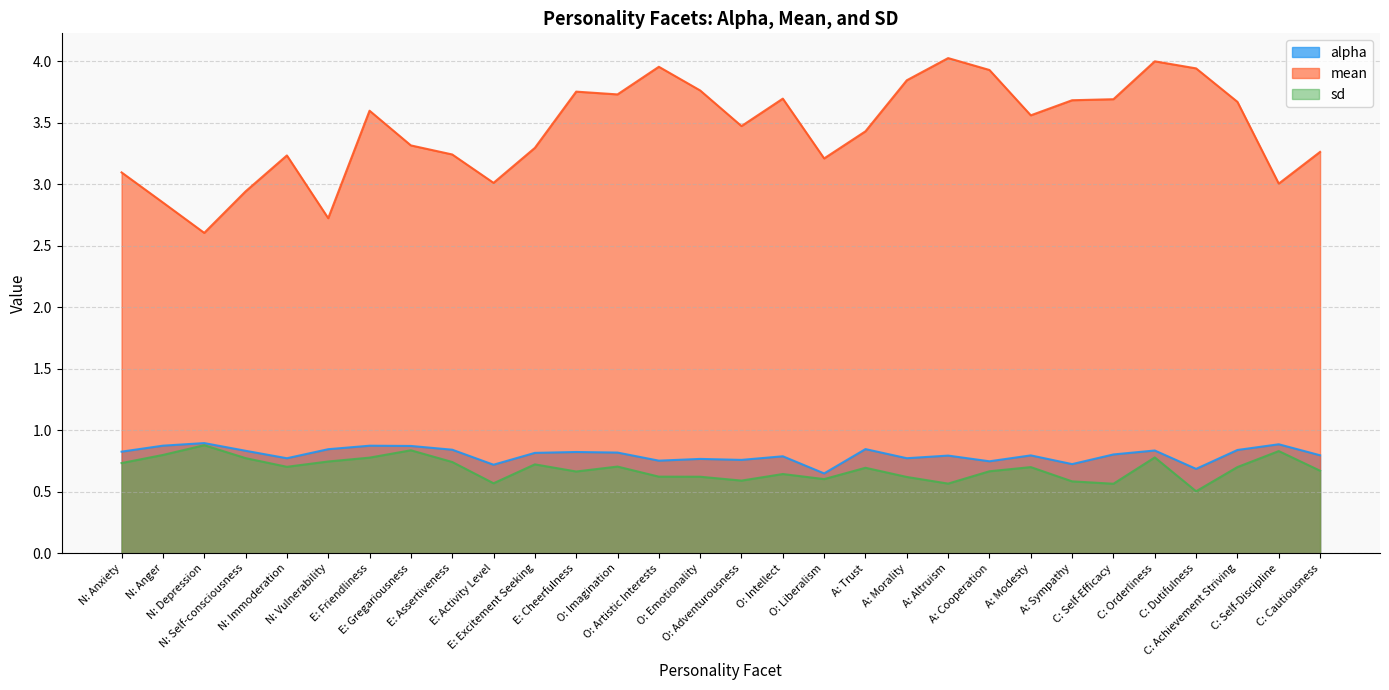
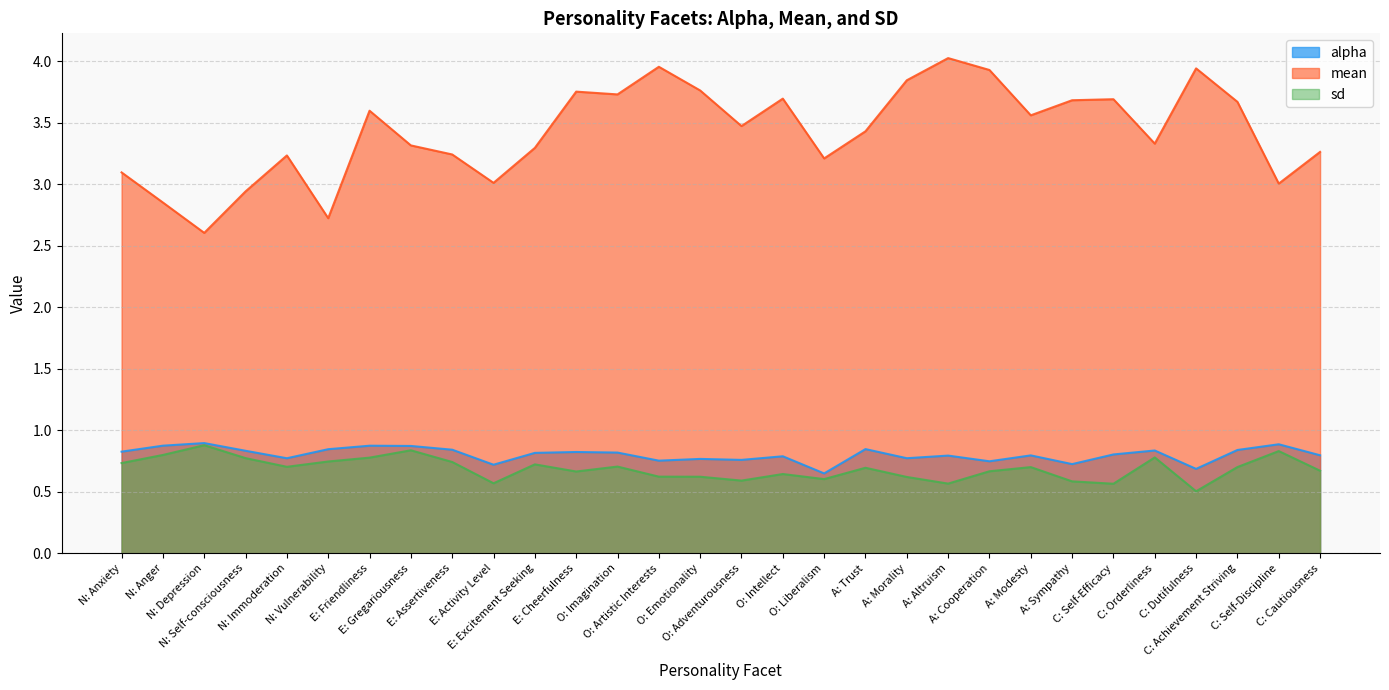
mean, C: Orderliness: 4.00 -> 3.33
